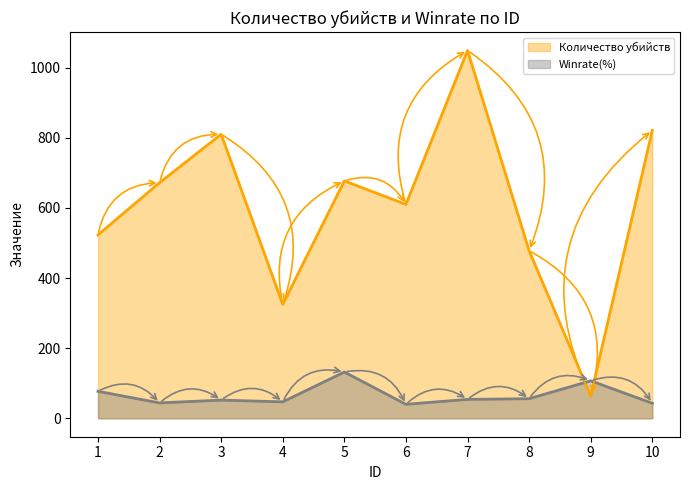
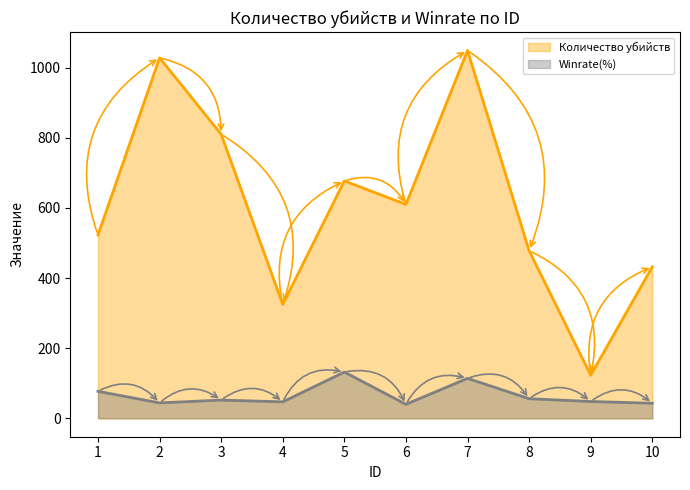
Количество убийств, 2: 670 -> 1030
Winrate(%), 7: 50 -> 110
Количество убийств, 9: 60 -> 120
Winrate(%), 9: 110 -> 50
Количество убийств, 10: 820 -> 430
